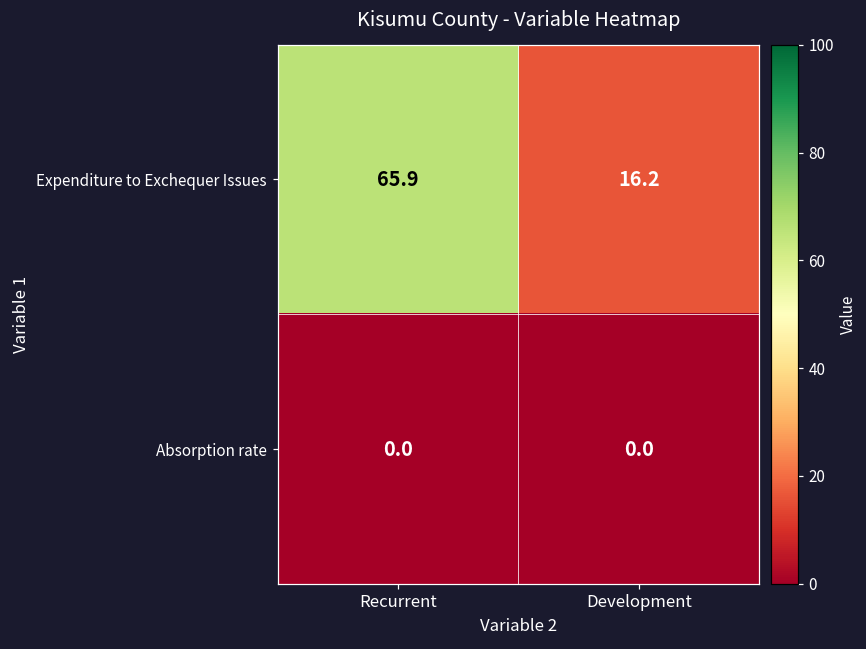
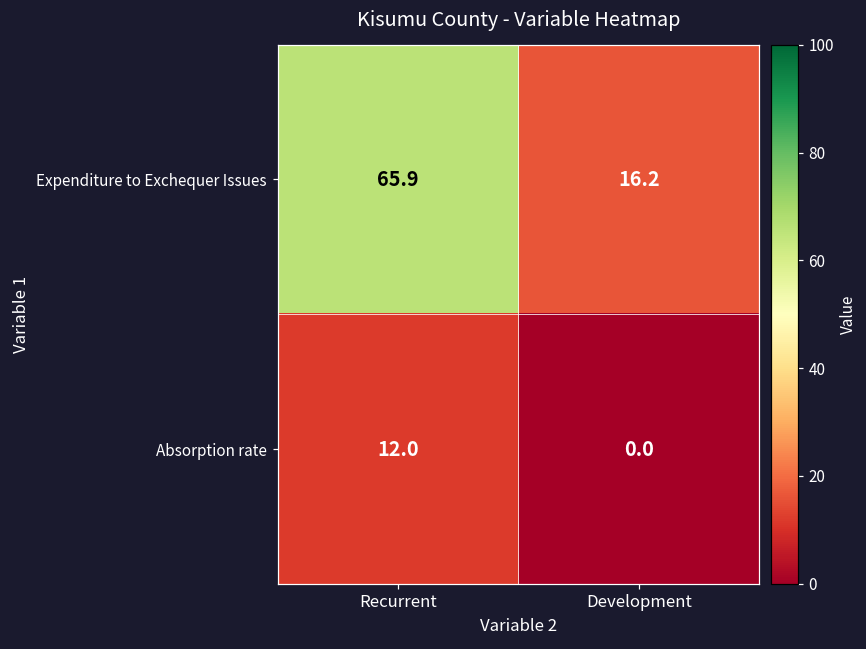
Absorption rate, Recurrent: 0.0 -> 12.0
